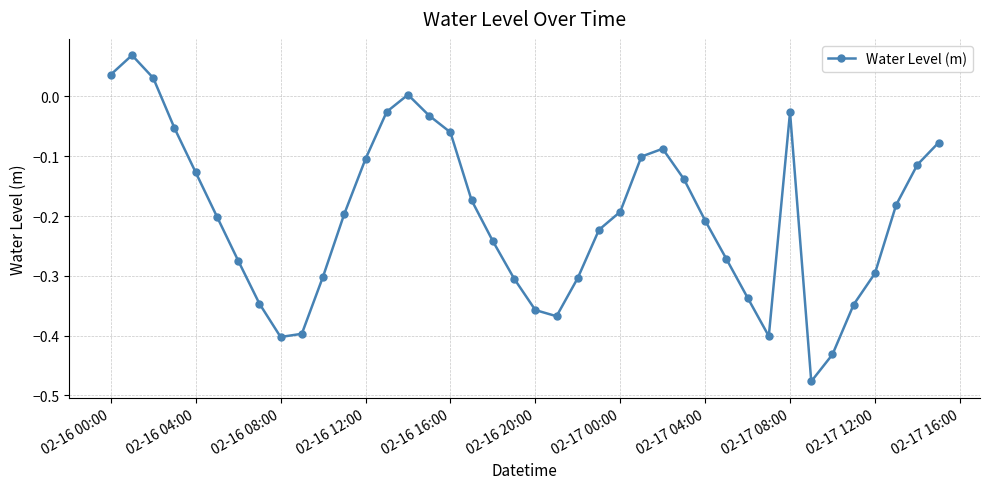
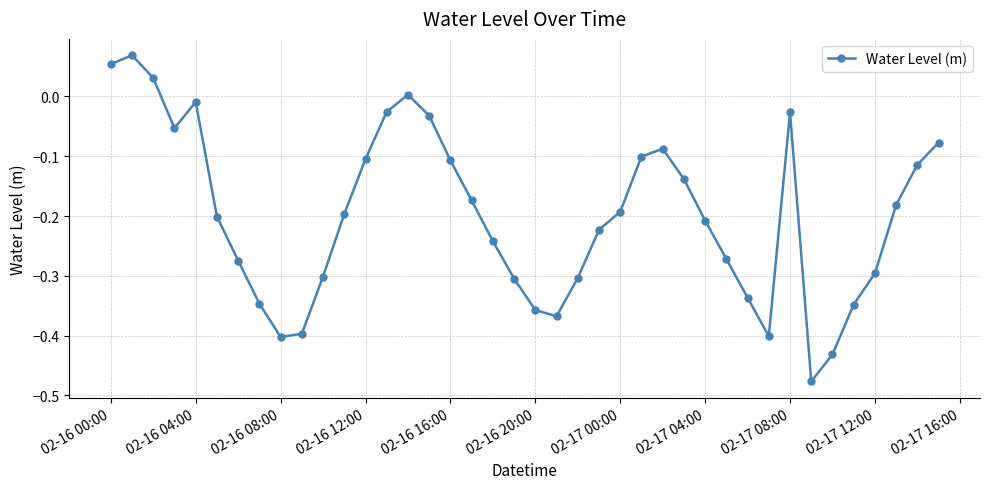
02-16 00:00: 0.04 -> 0.05
02-16 04:00: -0.13 -> -0.01
02-16 16:00: -0.06 -> -0.11
